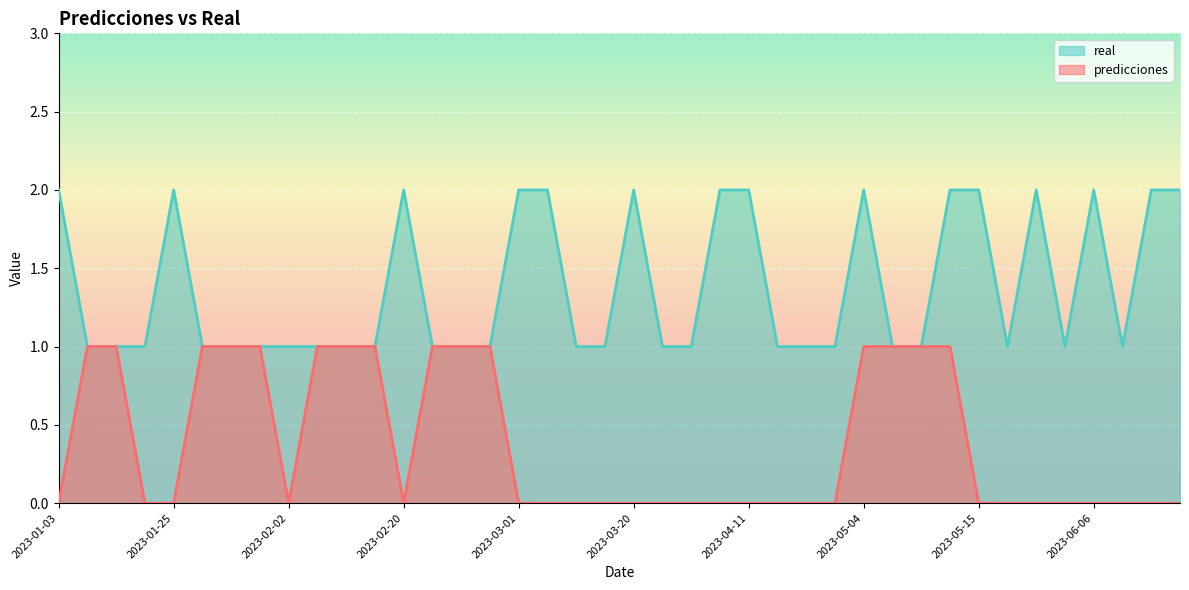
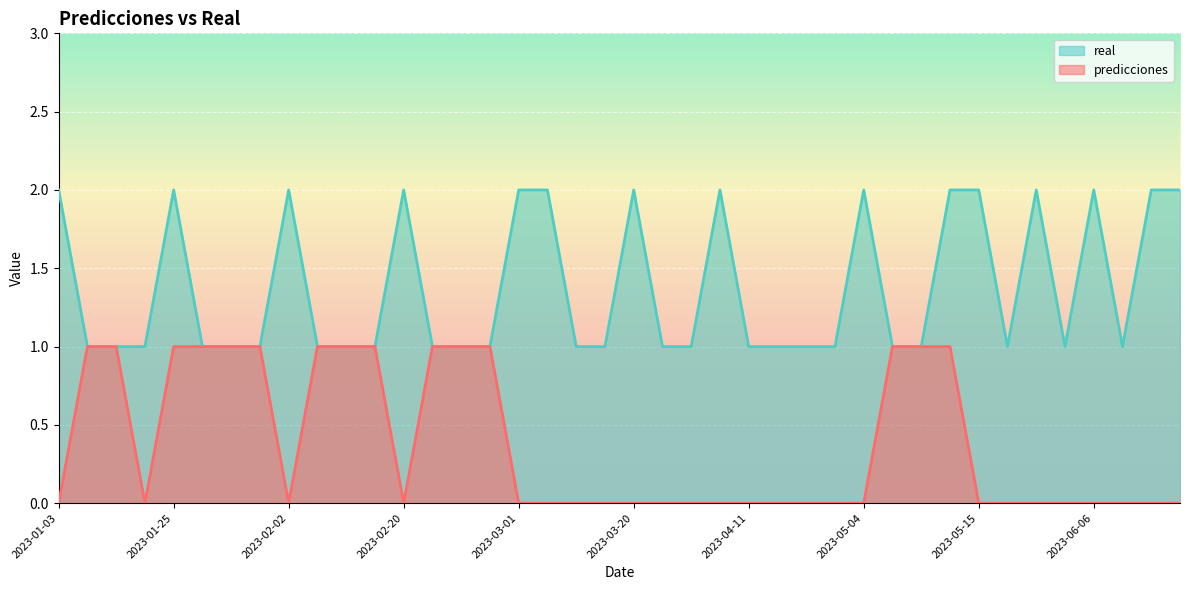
predicciones, 2023-01-25: 0 -> 1
real, 2023-02-02: 1 -> 2
real, 2023-04-11: 2 -> 1
predicciones, 2023-05-04: 1 -> 0
